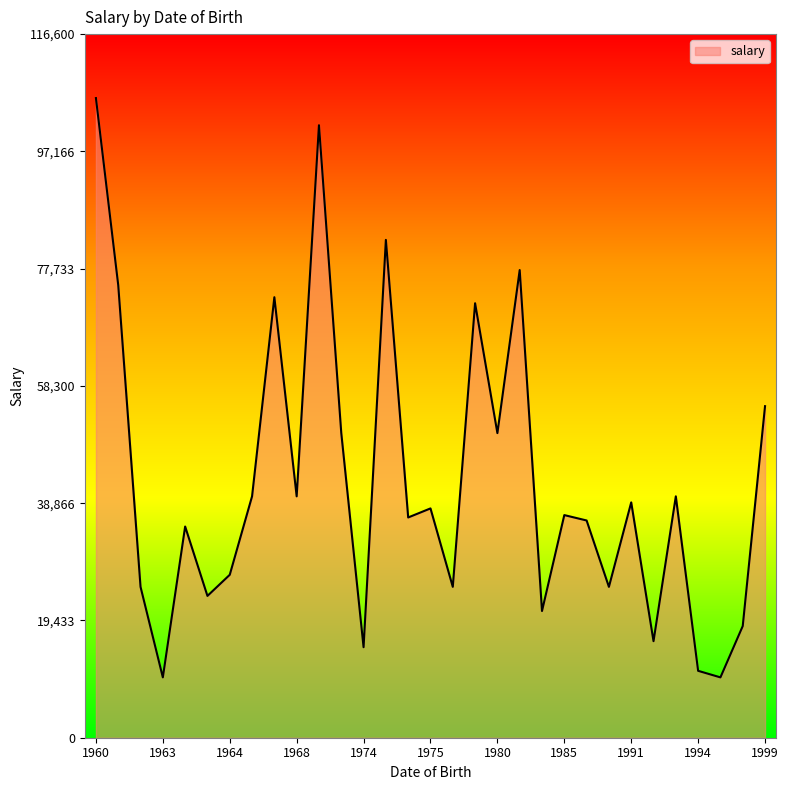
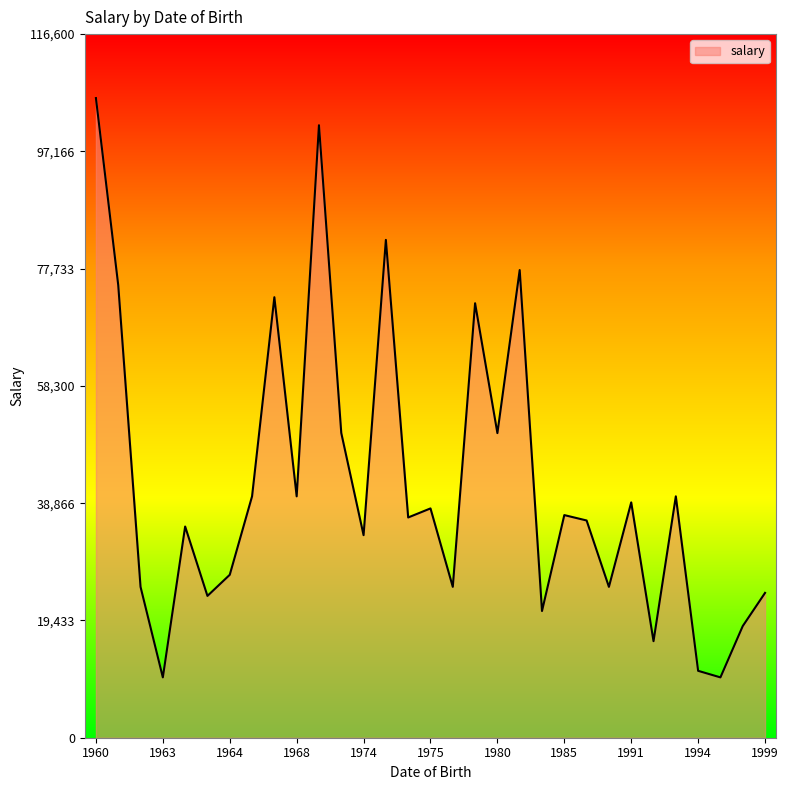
1974: 15,000 -> 34,000
1999: 55,000 -> 24,000
